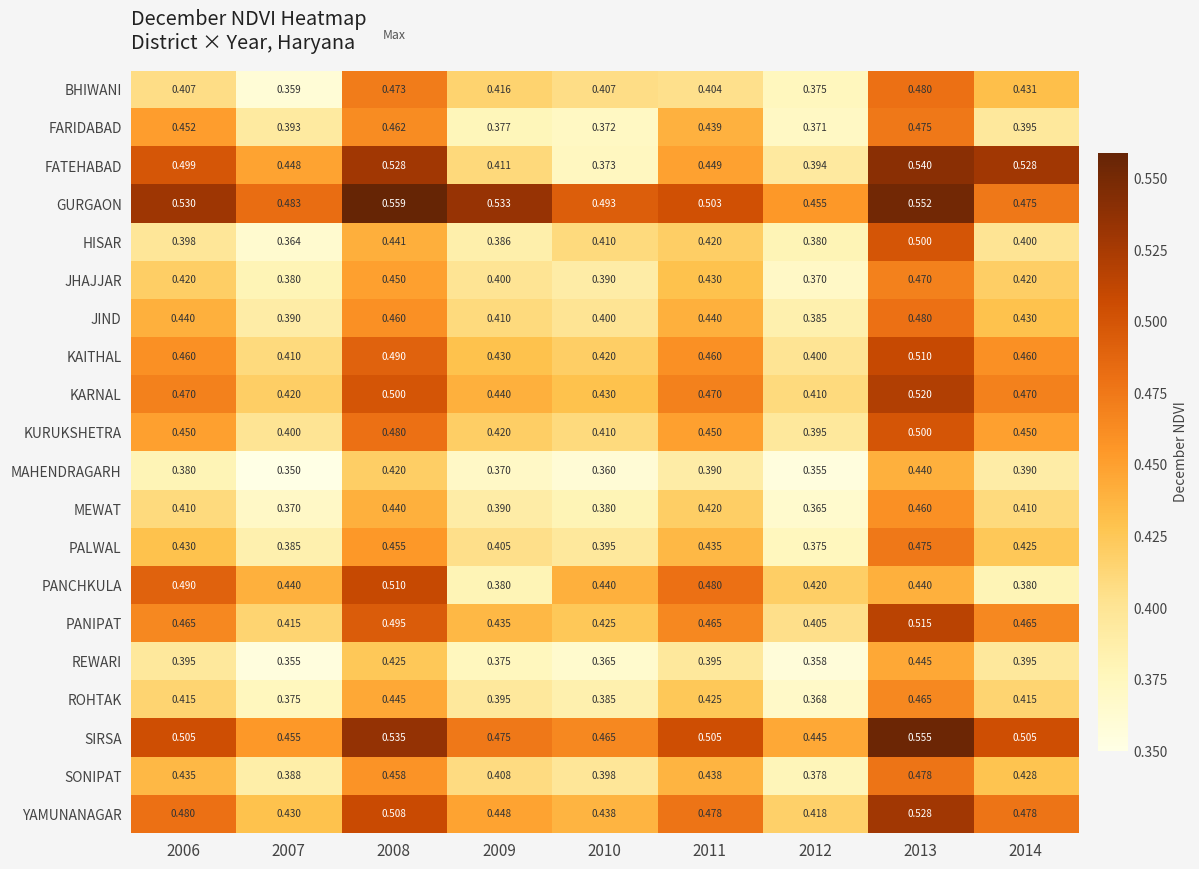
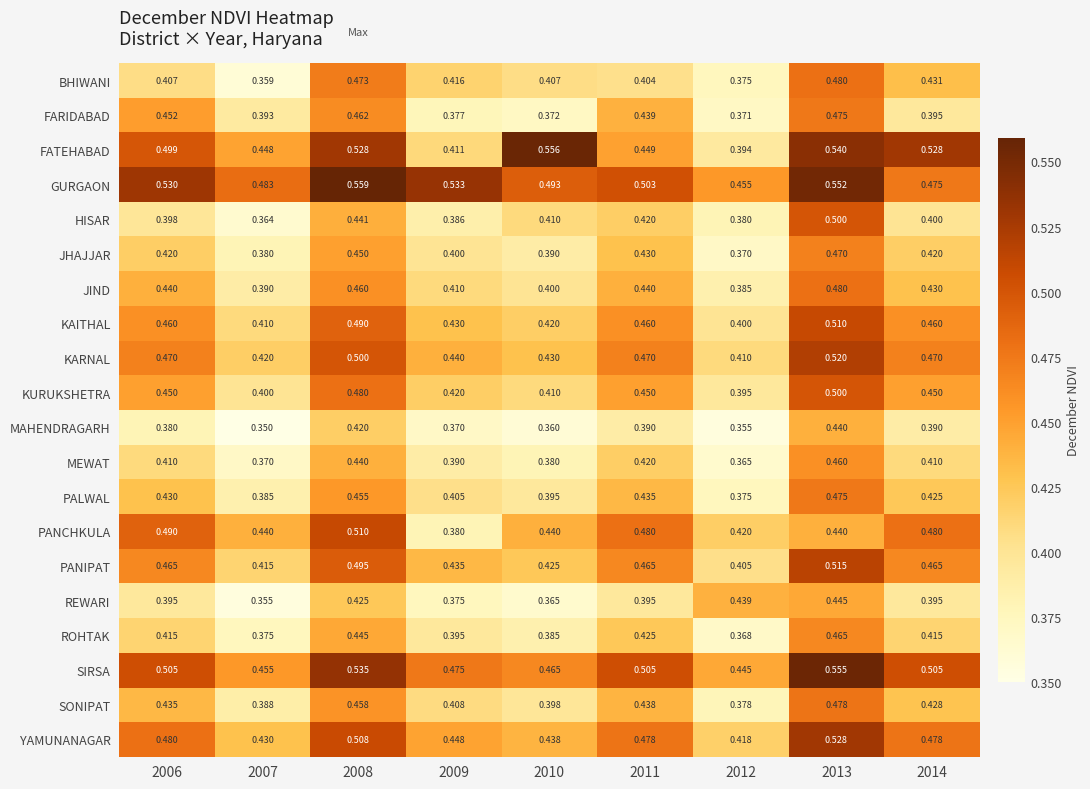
FATEHABAD, 2010: 0.373 -> 0.556
PANCHKULA, 2014: 0.380 -> 0.480
REWARI, 2012: 0.358 -> 0.439
